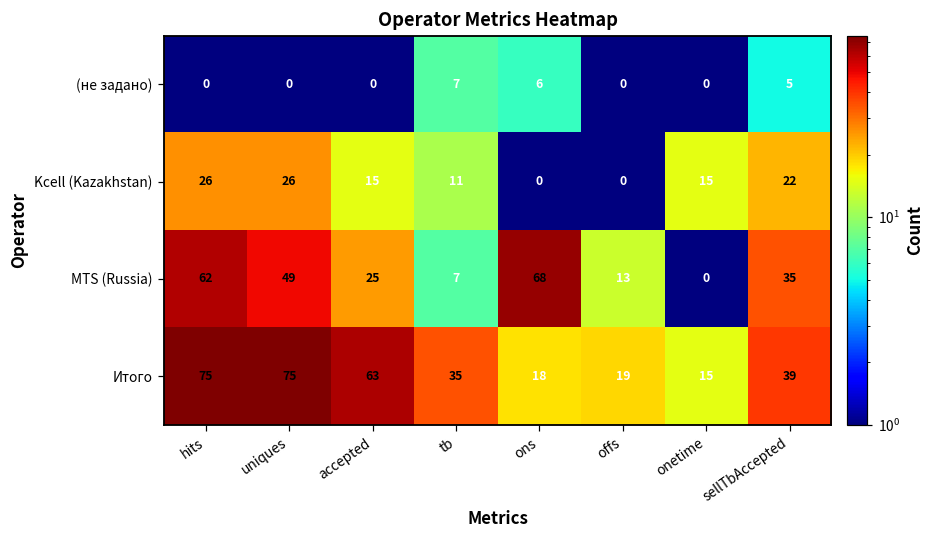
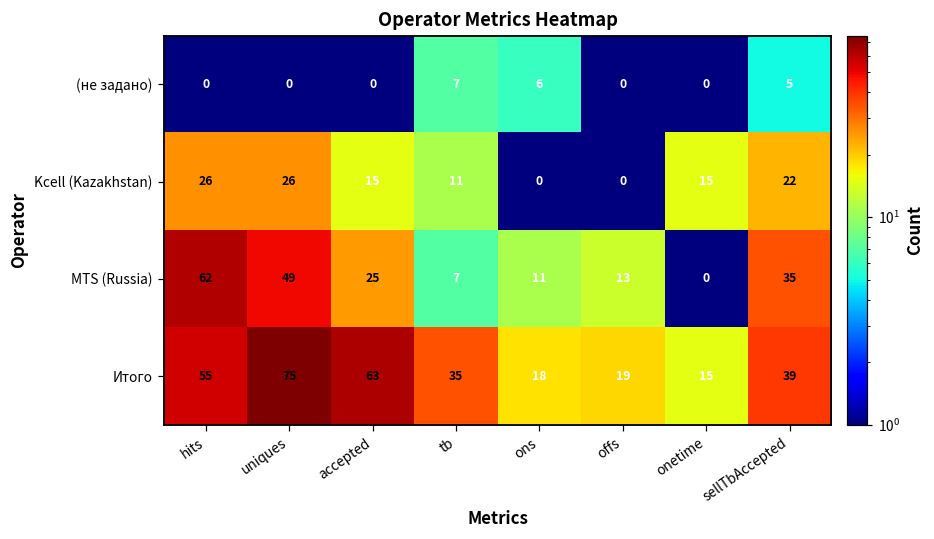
MTS (Russia), ons: 68 -> 11
Итого, hits: 75 -> 55
